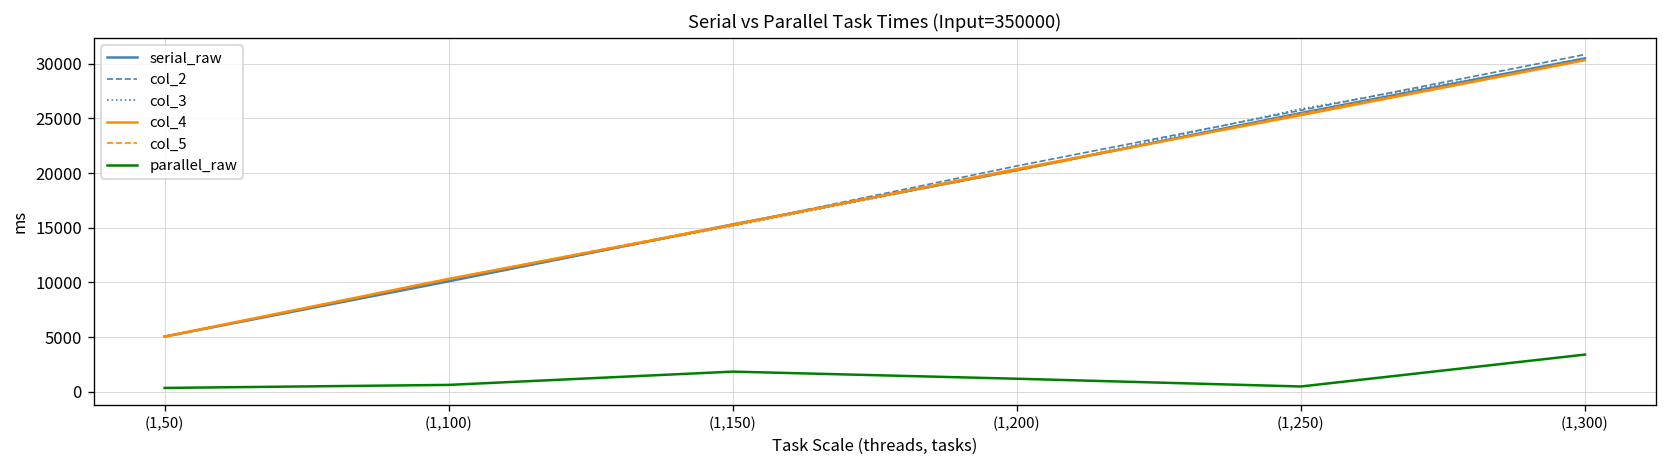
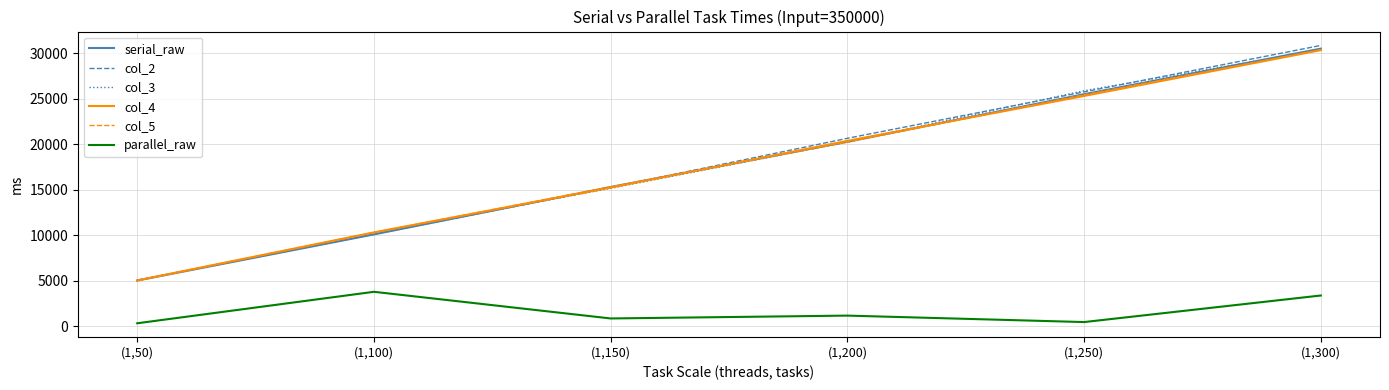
parallel_raw, (1,100): 1000 -> 4000
parallel_raw, (1,150): 2000 -> 1000
